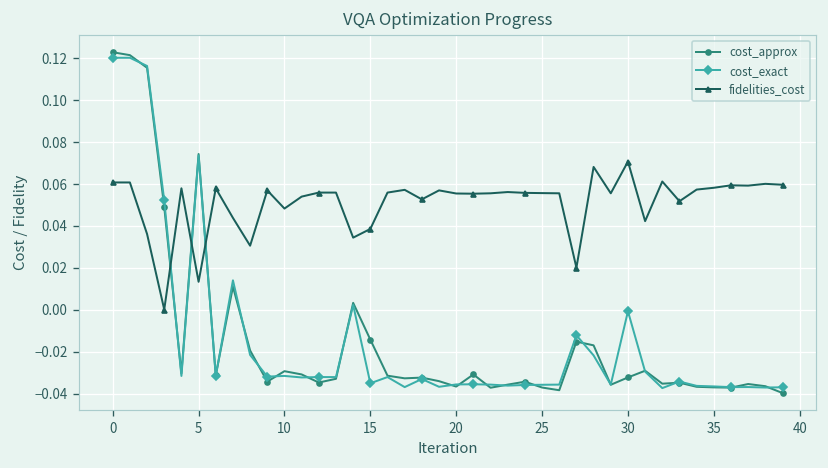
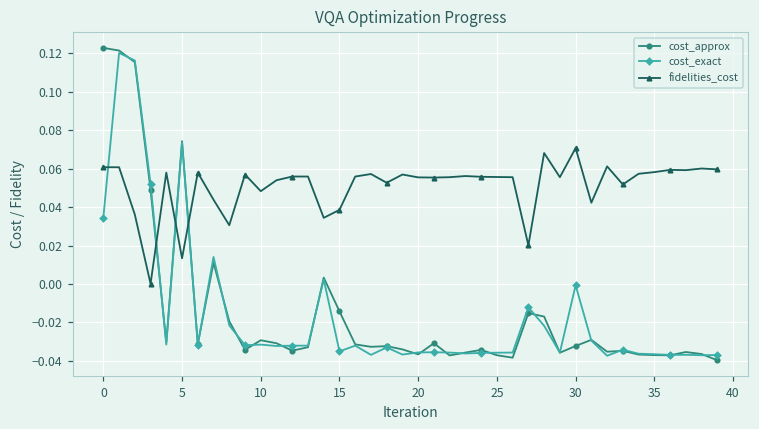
cost_exact, 0: 0.120 -> 0.035
